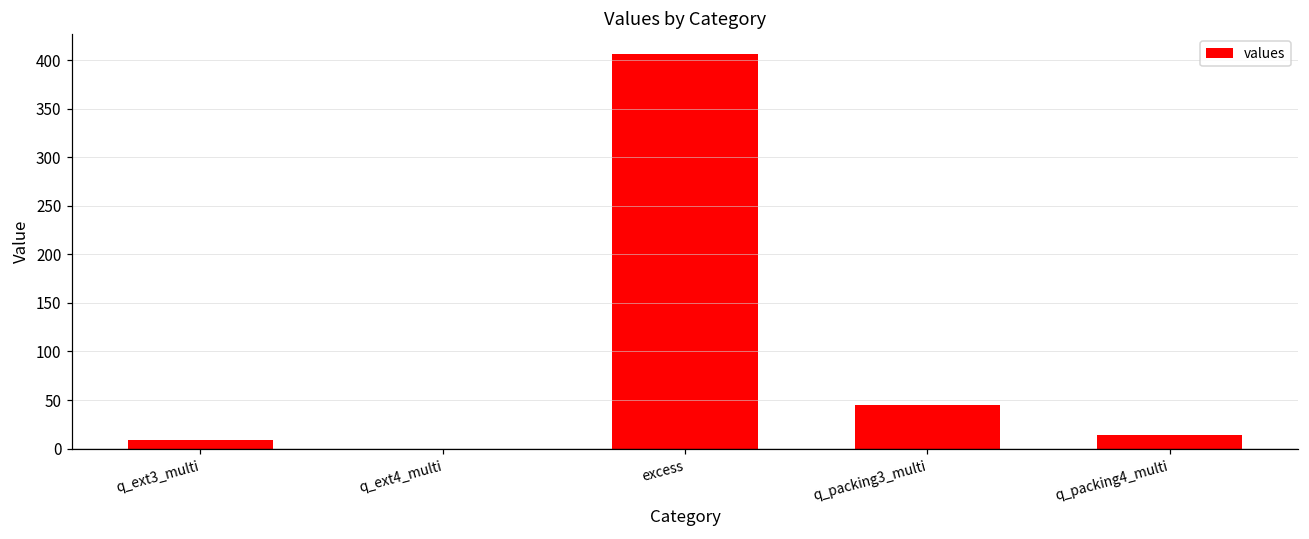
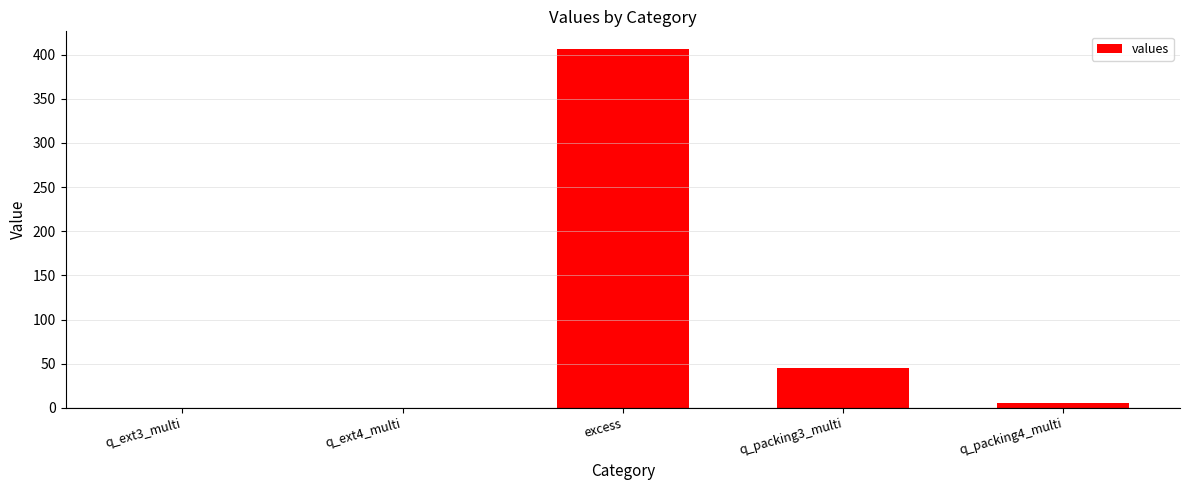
q_ext3_multi: 10 -> 0
q_packing4_multi: 14 -> 5
